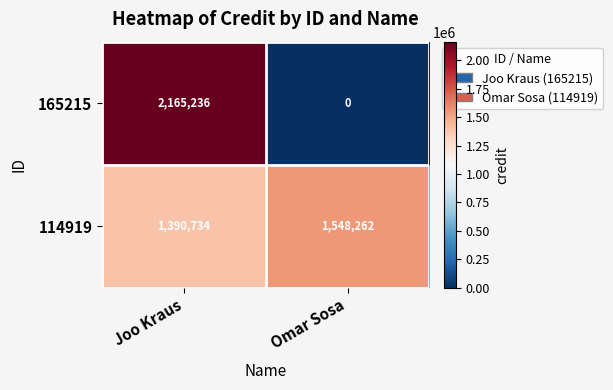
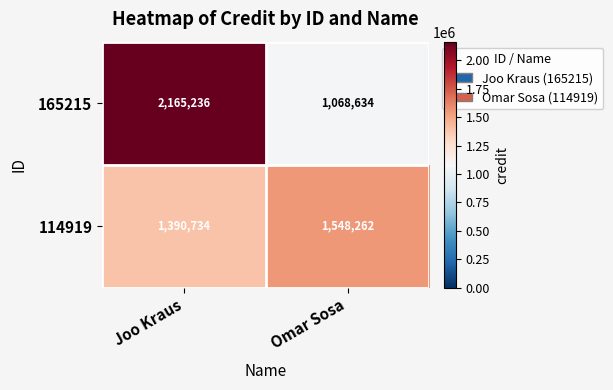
165215, Omar Sosa: 0 -> 1,068,634
